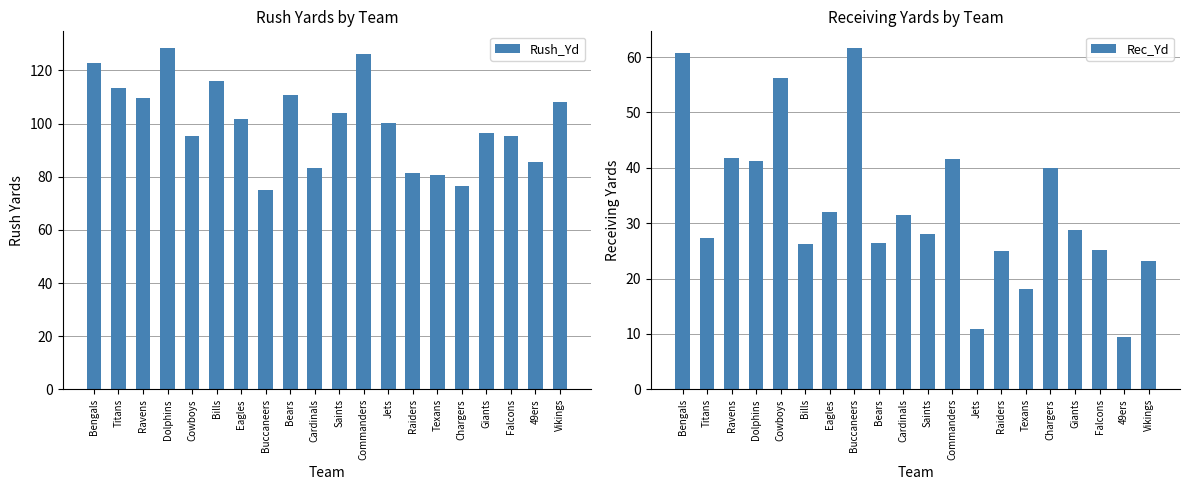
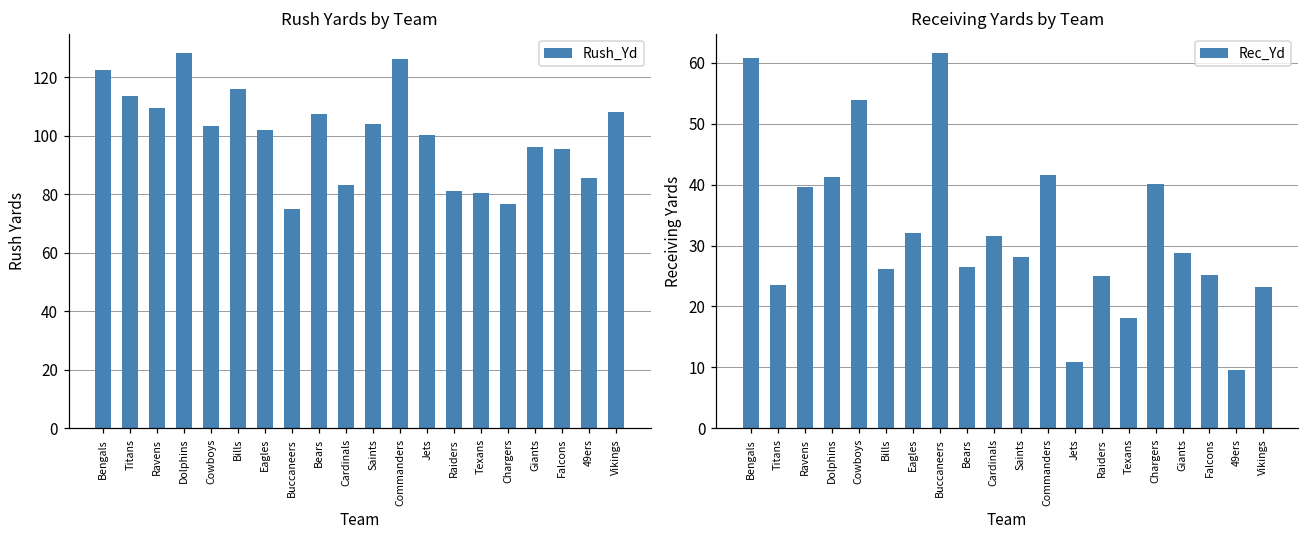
Rush Yards by Team, Cowboys: 95 -> 103
Rush Yards by Team, Bears: 111 -> 107
Receiving Yards by Team, Titans: 27 -> 24
Receiving Yards by Team, Ravens: 42 -> 40
Receiving Yards by Team, Cowboys: 56 -> 54
